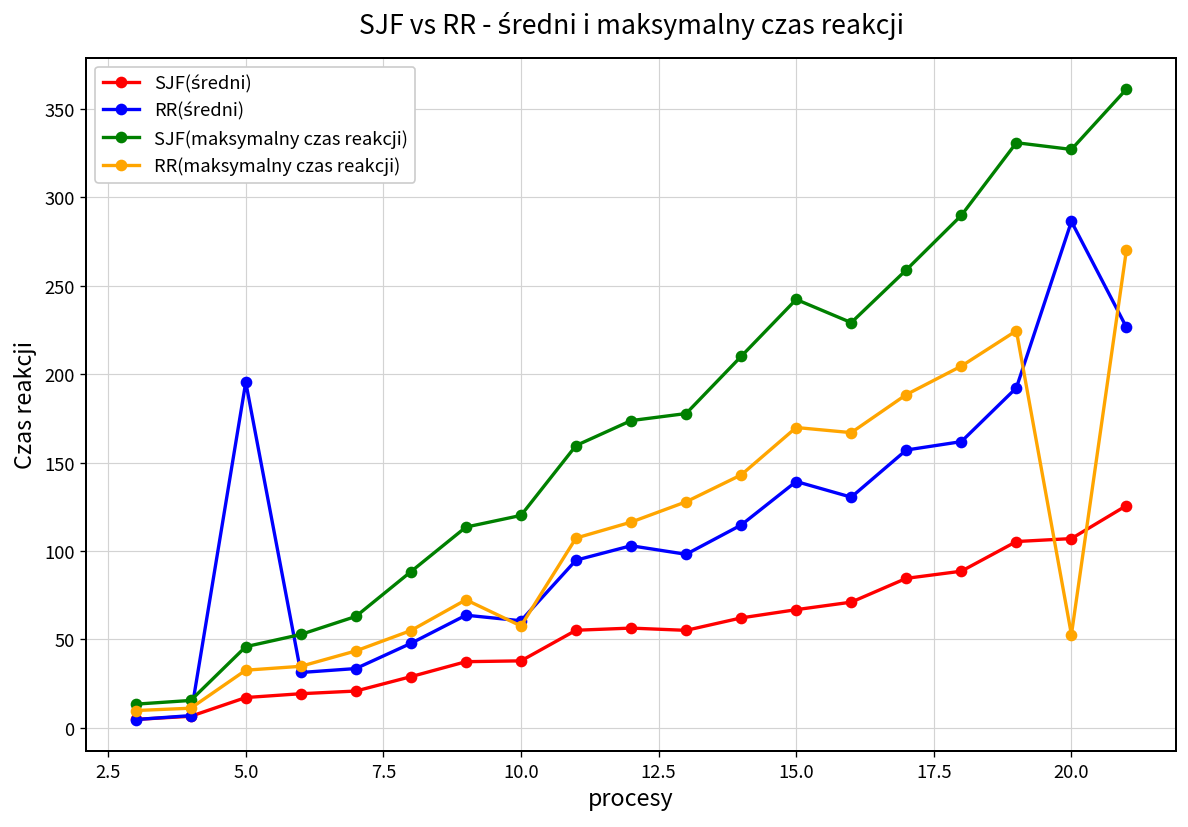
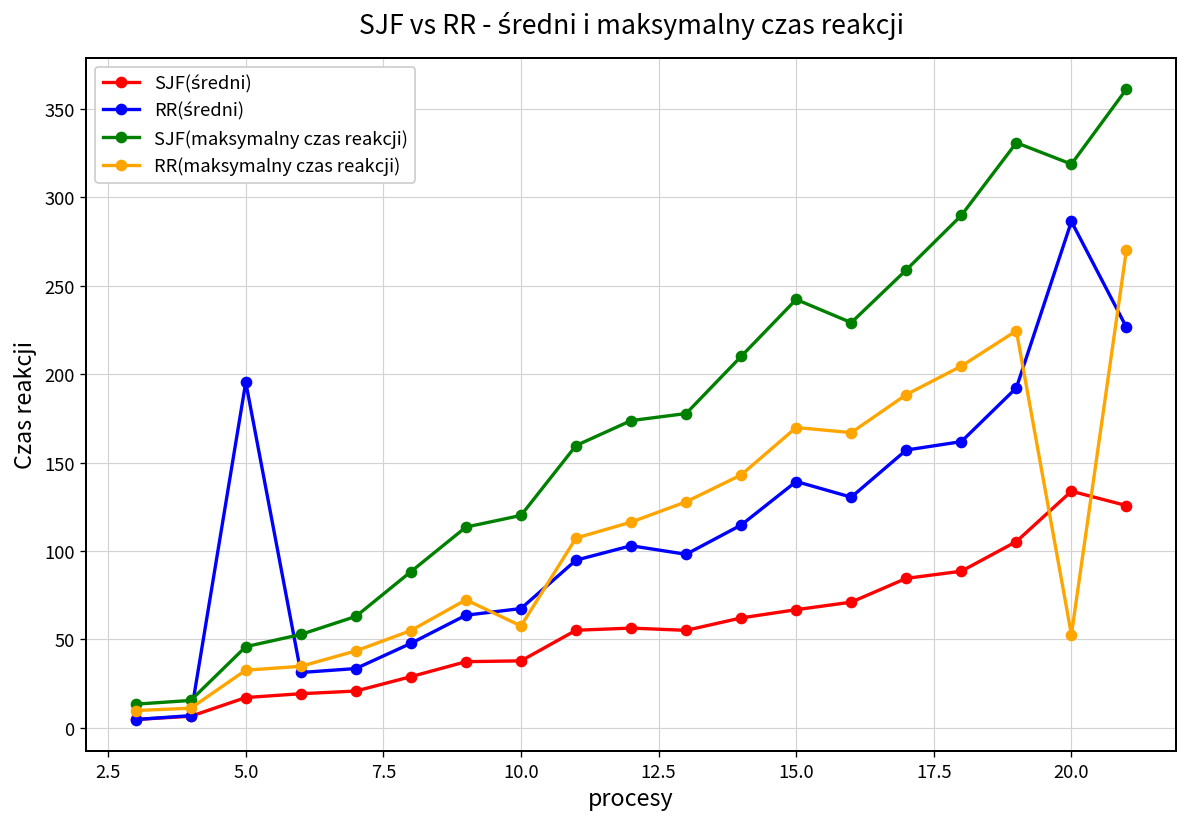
RR(średni), 10.0: 61 -> 67
SJF(średni), 20.0: 107 -> 134
SJF(maksymalny czas reakcji), 20.0: 327 -> 319
